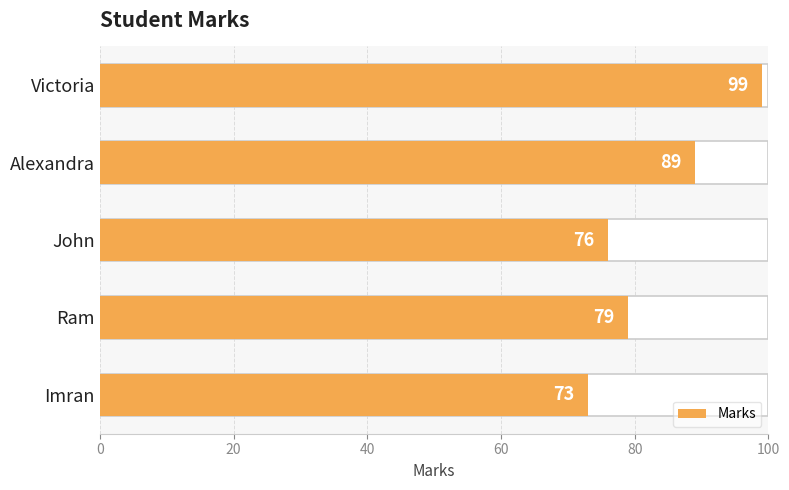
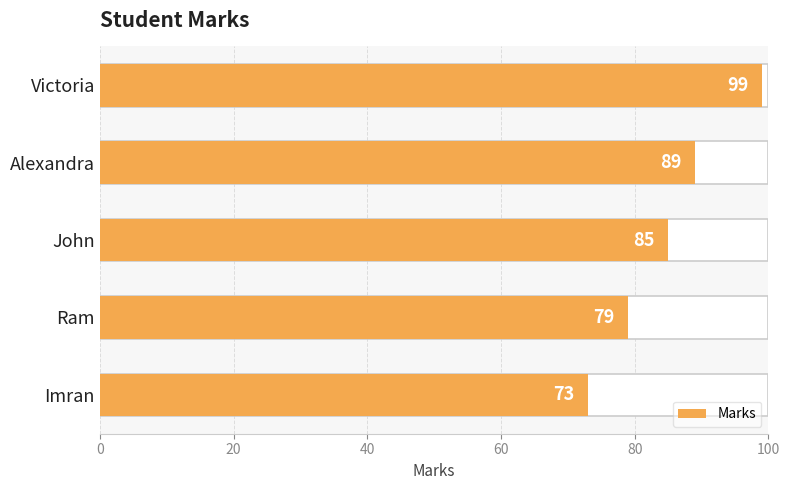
Marks, John: 76 -> 85
